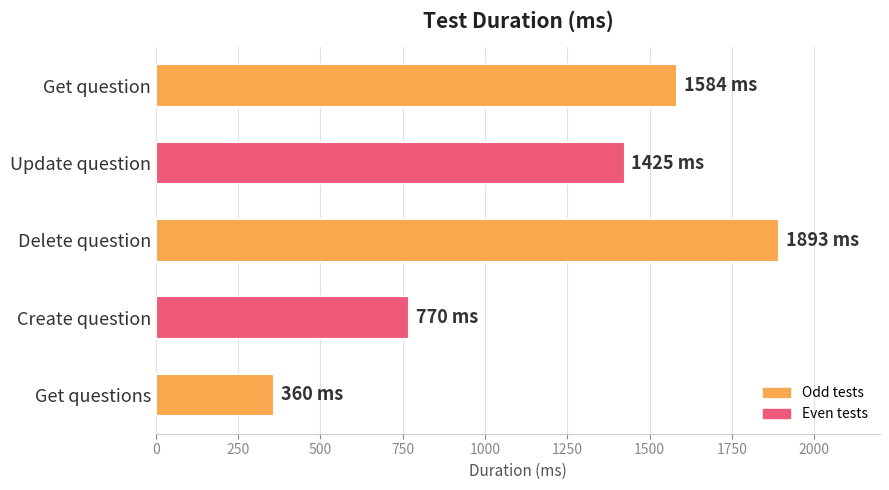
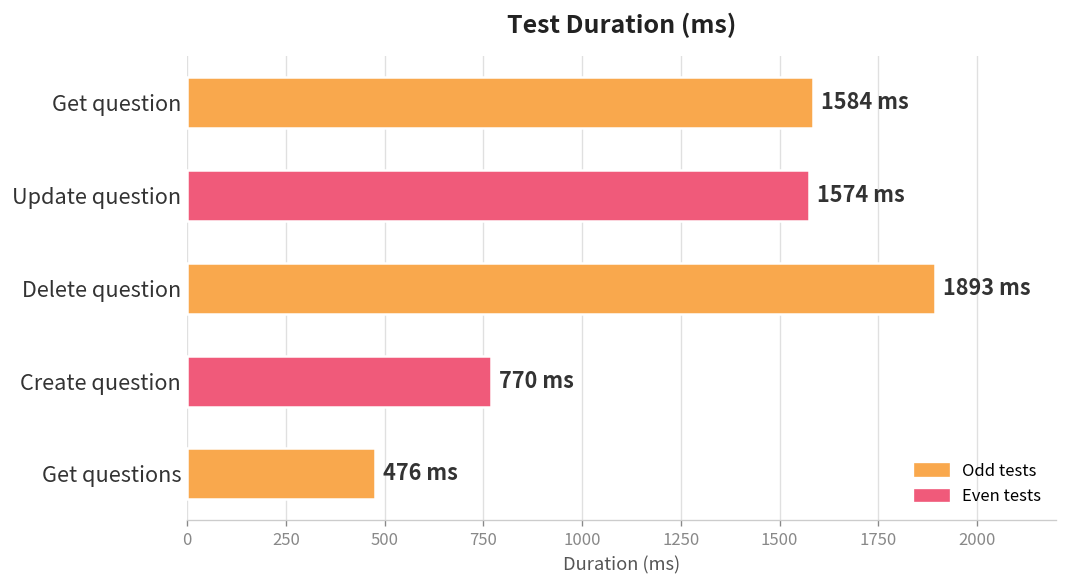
Update question: 1425 -> 1574
Get questions: 360 -> 476
